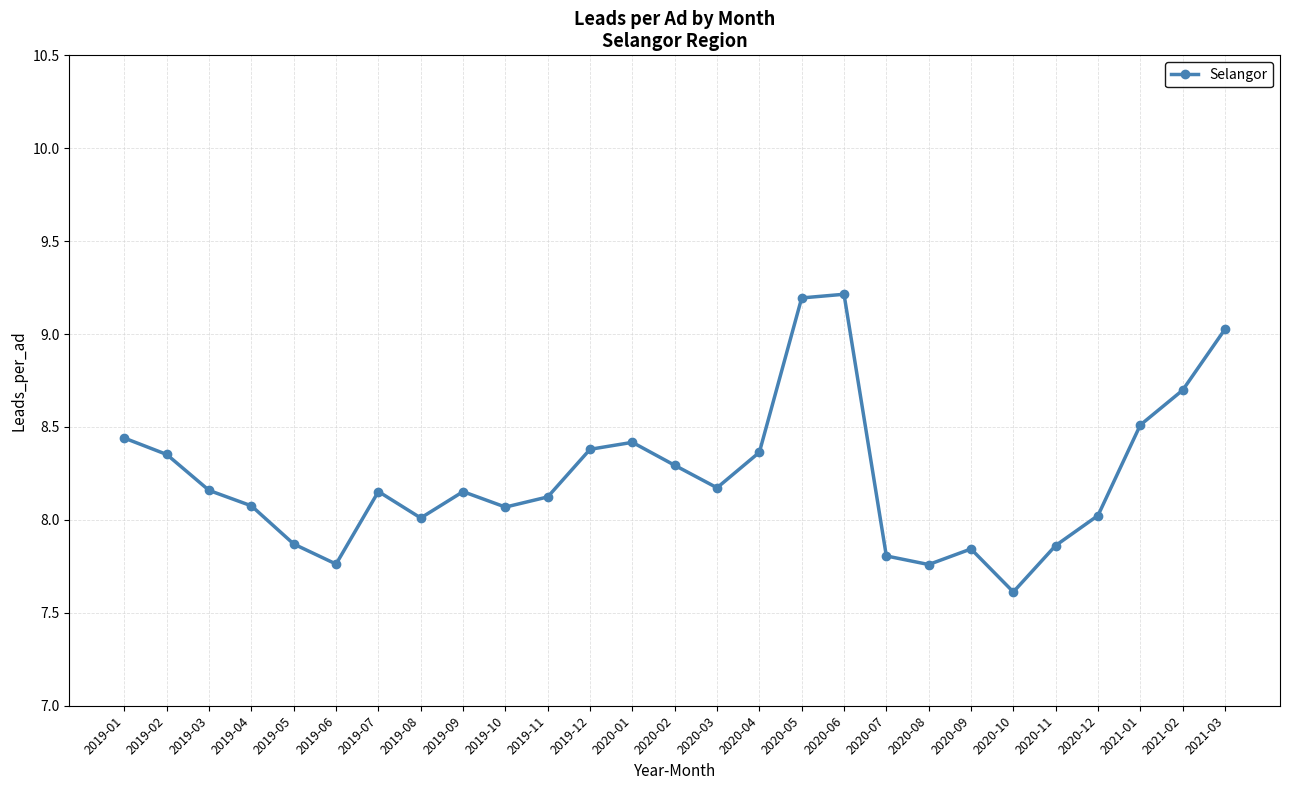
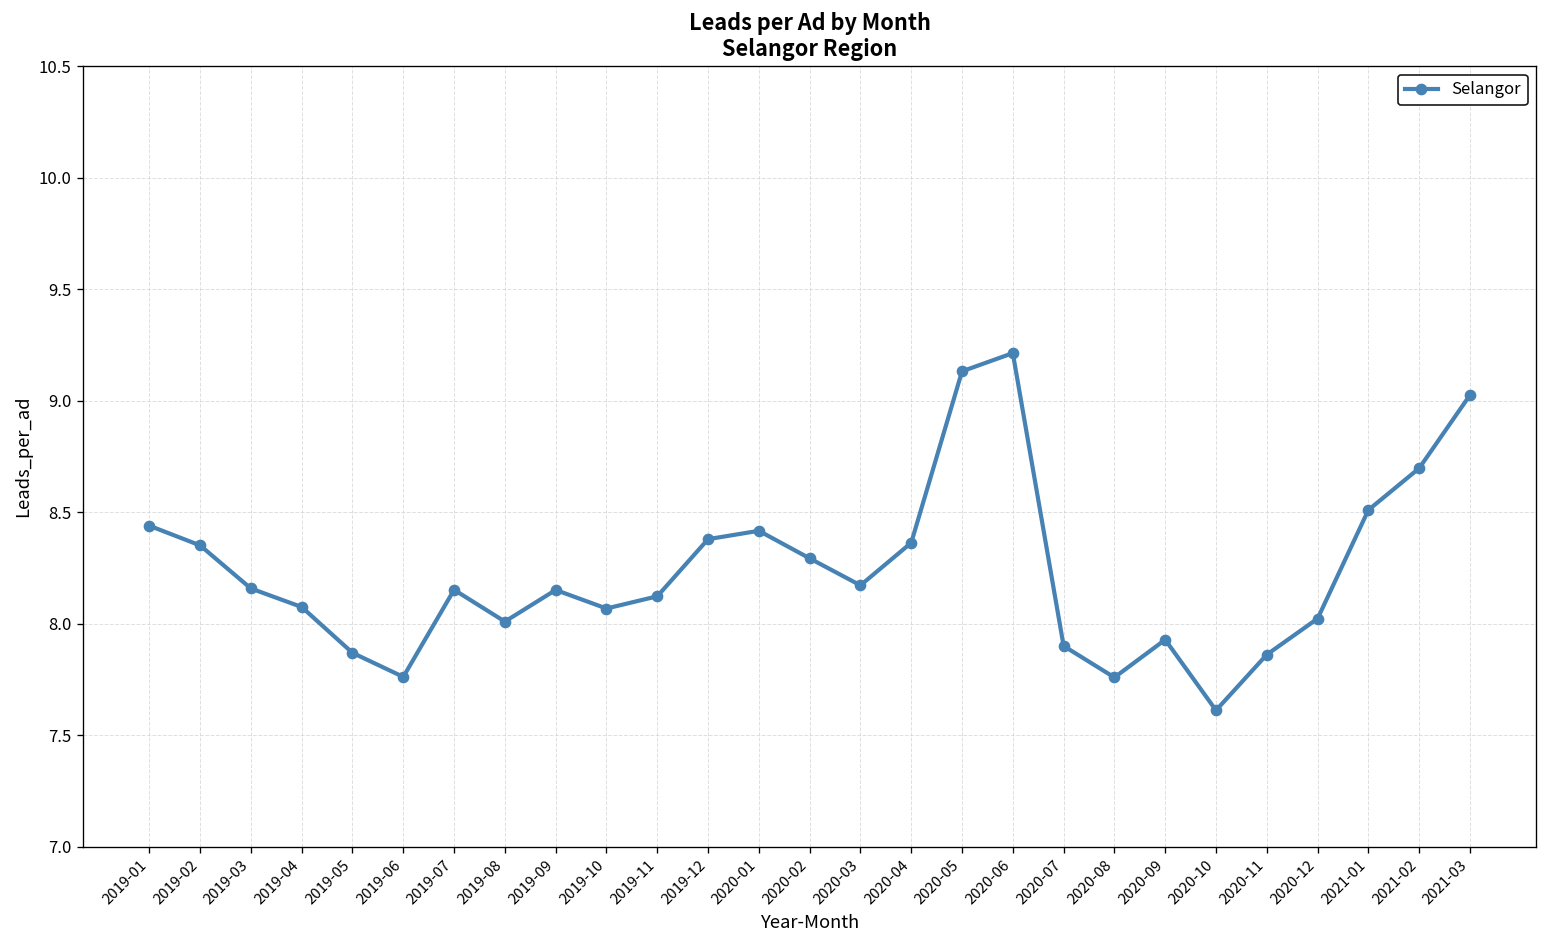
2020-05: 9.19 -> 9.13
2020-07: 7.81 -> 7.90
2020-09: 7.84 -> 7.93
